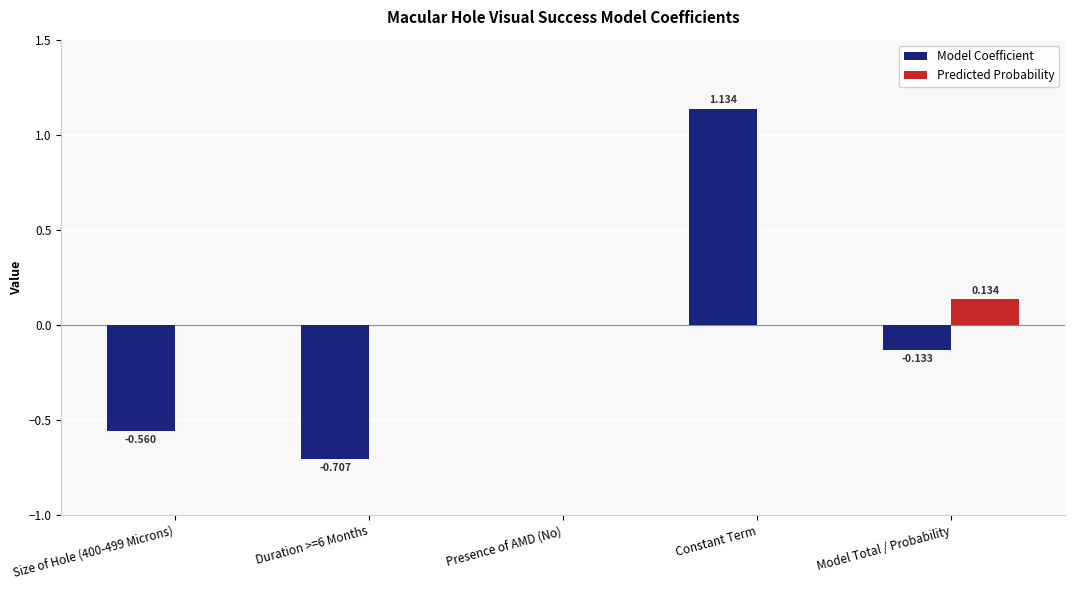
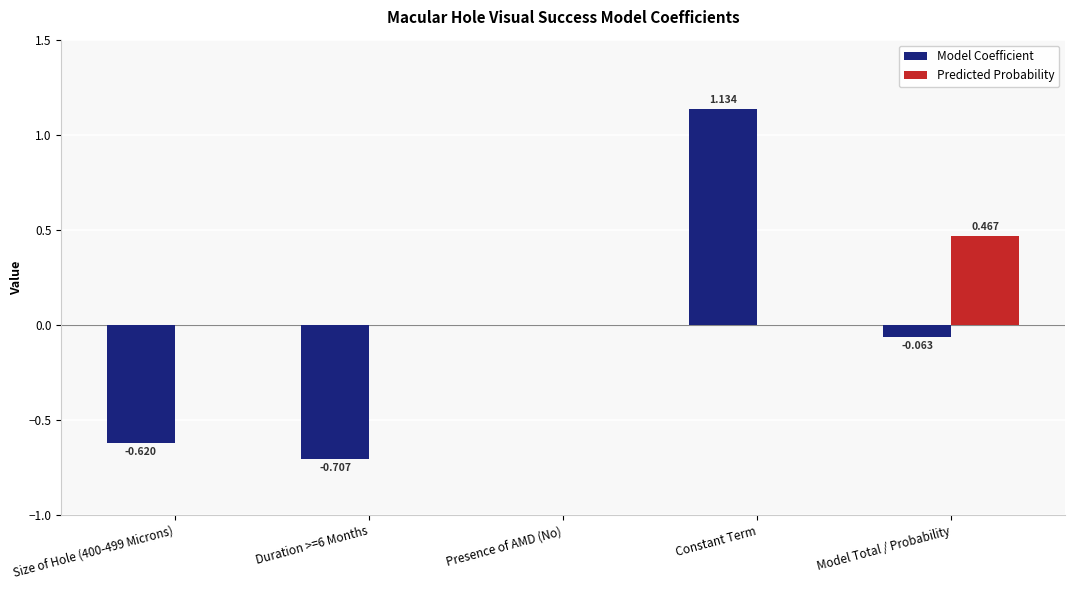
Model Coefficient, Size of Hole (400-499 Microns): -0.560 -> -0.620
Model Coefficient, Model Total / Probability: -0.133 -> -0.063
Predicted Probability, Model Total / Probability: 0.134 -> 0.467
